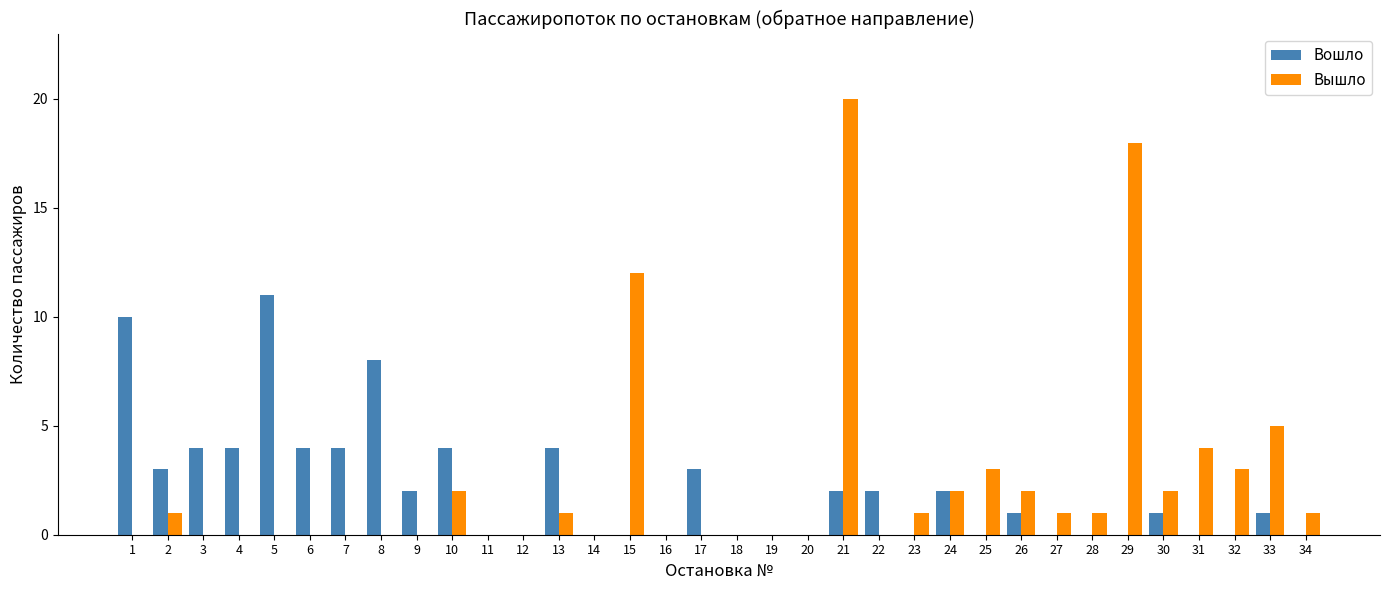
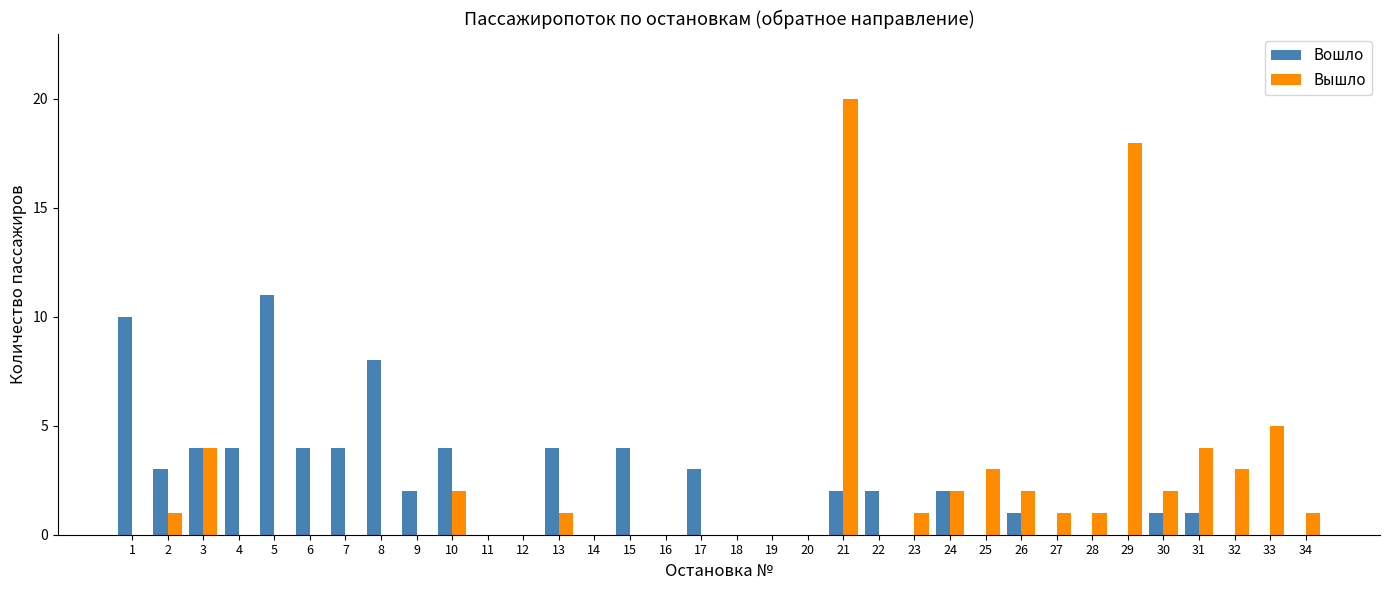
Вышло, 3: 0 -> 4
Вошло, 15: 0 -> 4
Вышло, 15: 12 -> 0
Вошло, 31: 0 -> 1
Вошло, 33: 1 -> 0
